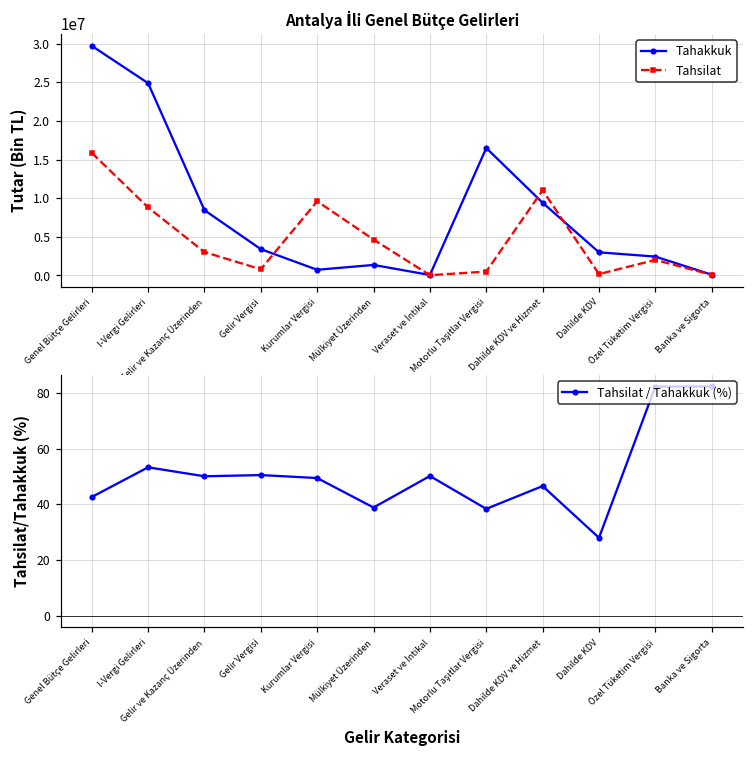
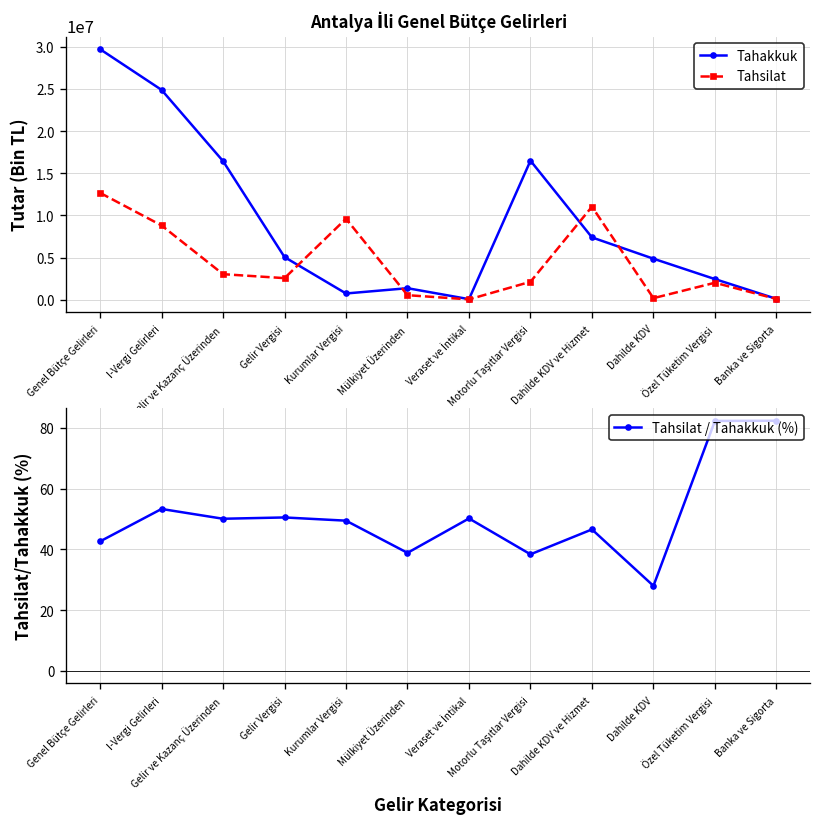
Antalya İli Genel Bütçe Gelirleri, Tahsilat, Genel Bütçe Gelirleri: 16000000 -> 13000000
Antalya İli Genel Bütçe Gelirleri, Tahakkuk, Gelir ve Kazanç Üzerinden: 8000000 -> 16000000
Antalya İli Genel Bütçe Gelirleri, Tahakkuk, Gelir Vergisi: 3000000 -> 5000000
Antalya İli Genel Bütçe Gelirleri, Tahsilat, Gelir Vergisi: 1000000 -> 3000000
Antalya İli Genel Bütçe Gelirleri, Tahsilat, Mülkiyet Üzerinden: 5000000 -> 1000000
Antalya İli Genel Bütçe Gelirleri, Tahsilat, Motorlu Taşıtlar Vergisi: 0 -> 2000000
Antalya İli Genel Bütçe Gelirleri, Tahakkuk, Dahilde KDV ve Hizmet: 9000000 -> 7000000
Antalya İli Genel Bütçe Gelirleri, Tahakkuk, Dahilde KDV: 3000000 -> 5000000
